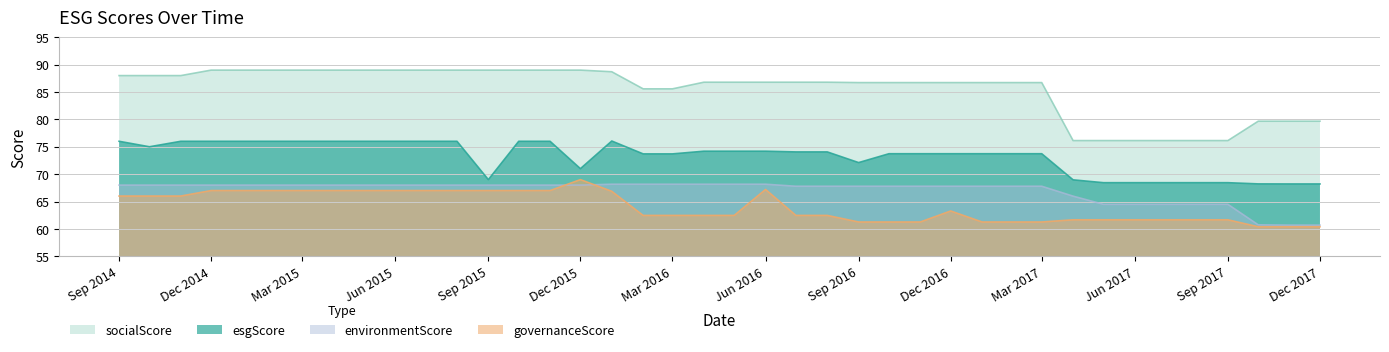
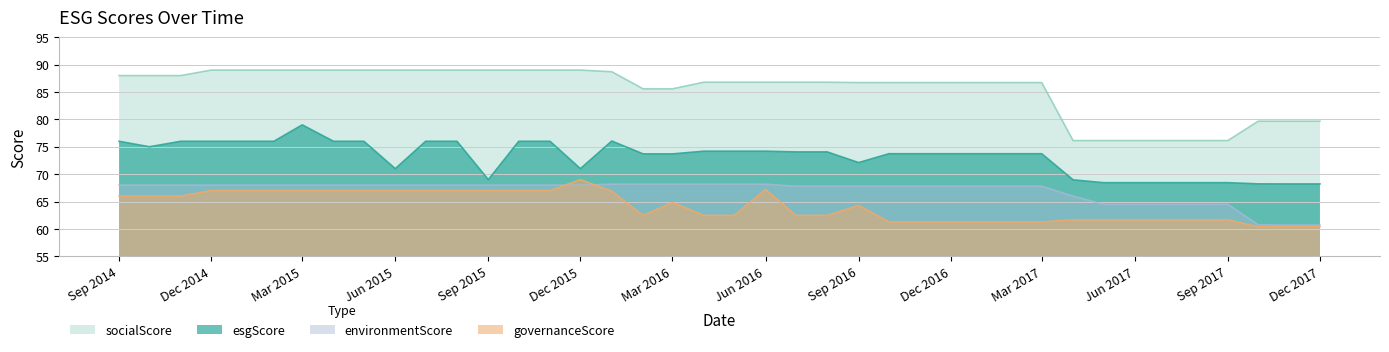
esgScore, Mar 2015: 76 -> 79
esgScore, Jun 2015: 76 -> 71
governanceScore, Mar 2016: 62 -> 65
governanceScore, Sep 2016: 61 -> 64
governanceScore, Dec 2016: 63 -> 61
